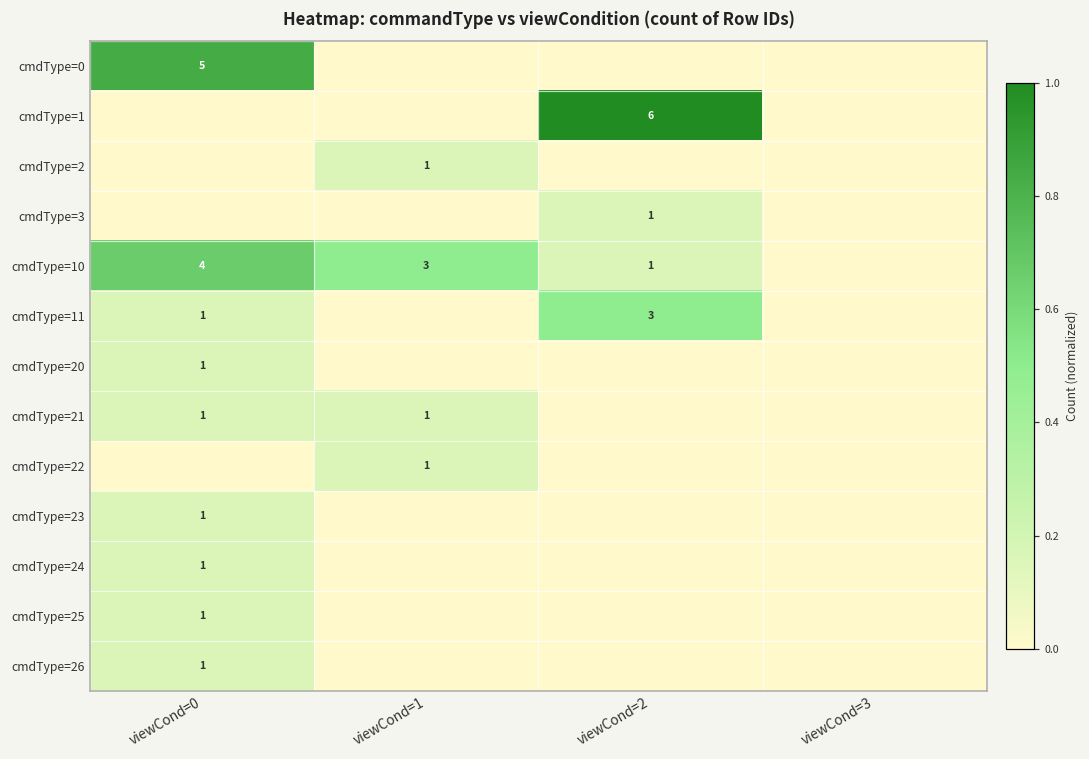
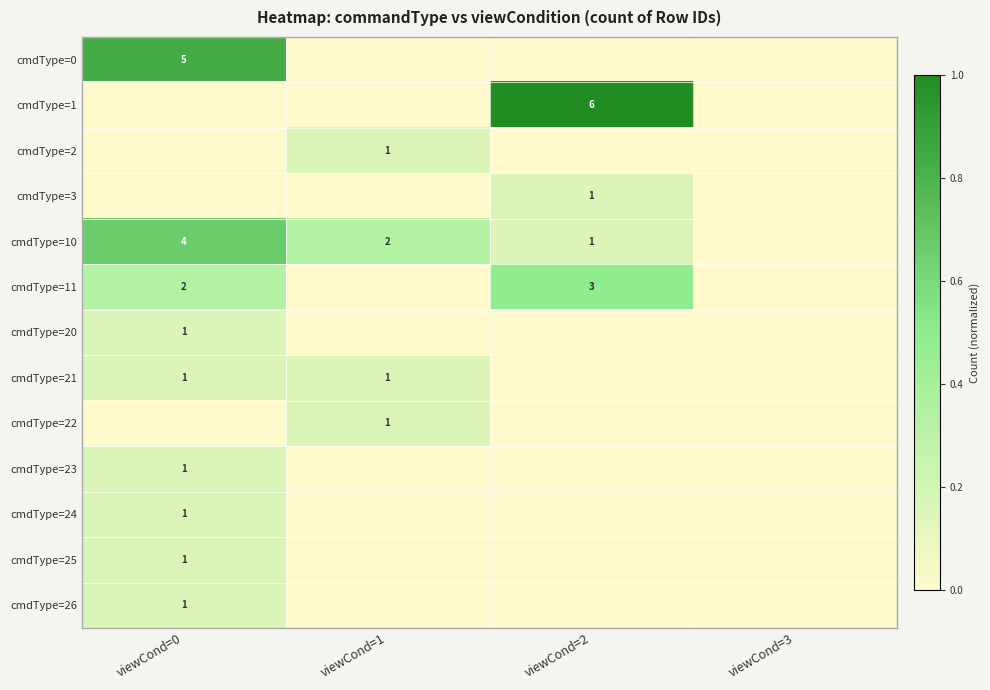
cmdType=10, viewCond=1: 3 -> 2
cmdType=11, viewCond=0: 1 -> 2
